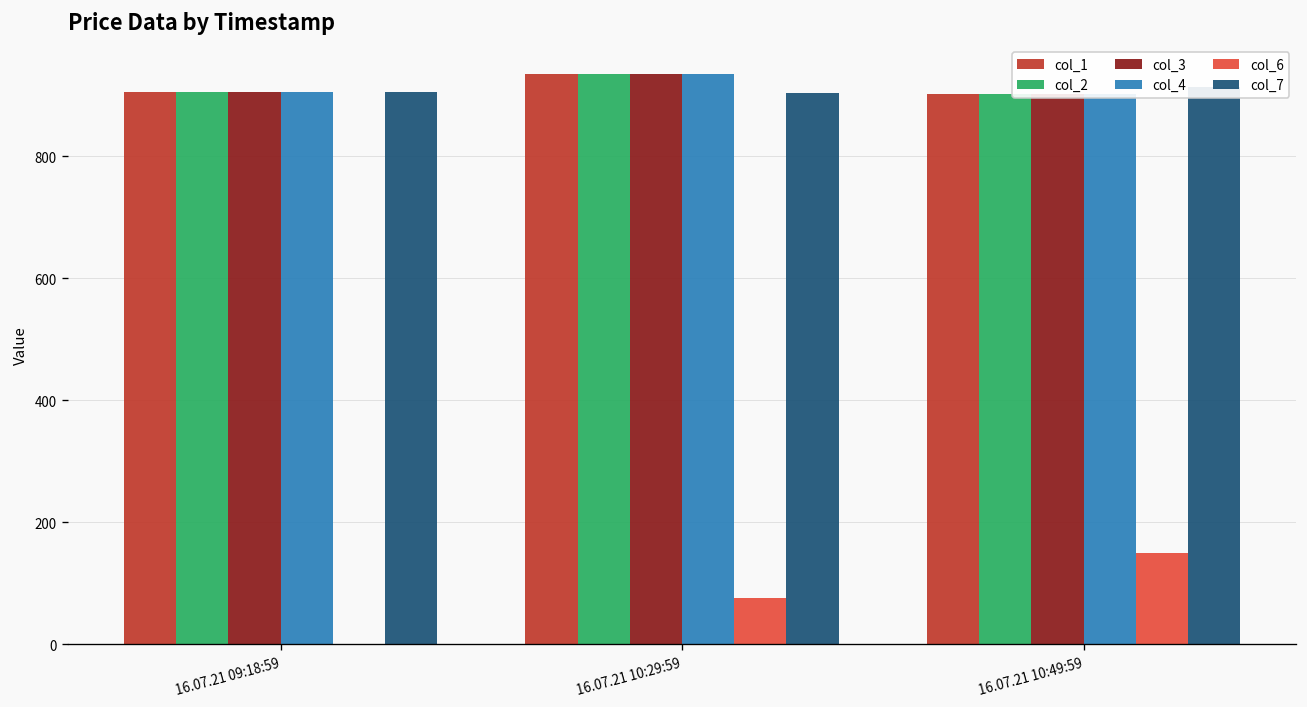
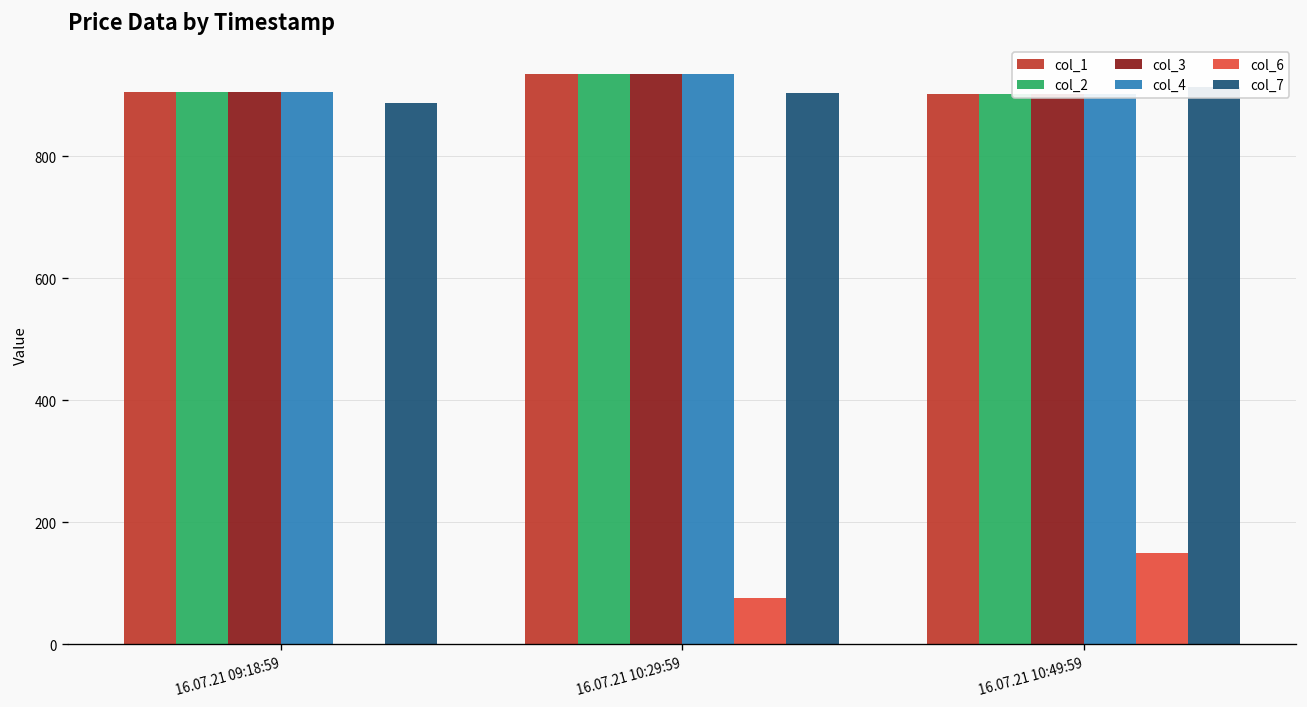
col_7, 16.07.21 09:18:59: 910 -> 890
